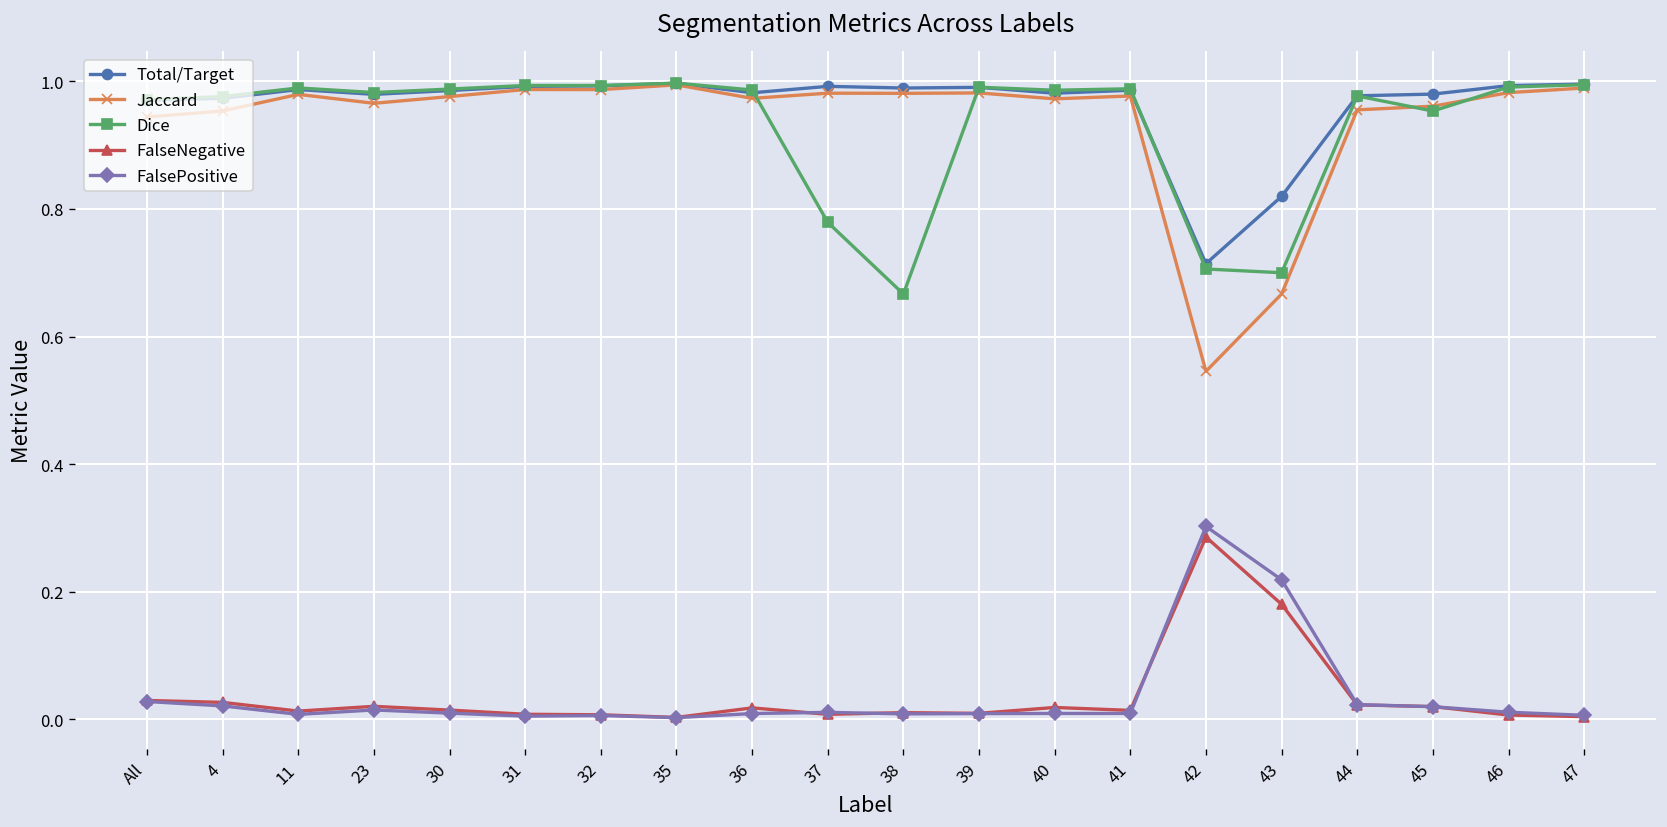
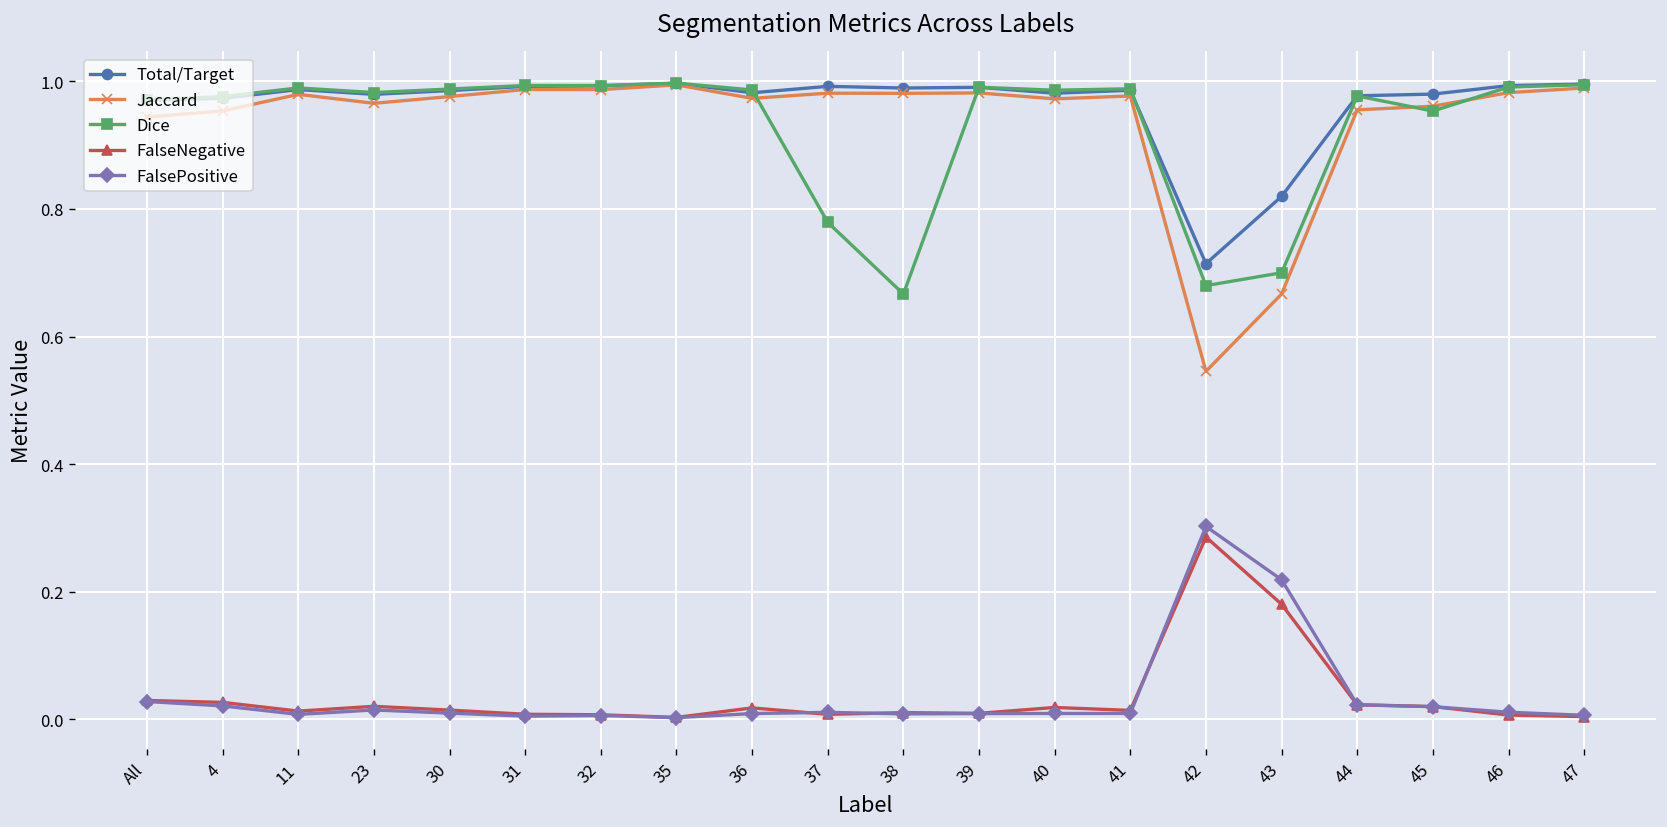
Dice, 42: 0.71 -> 0.68
